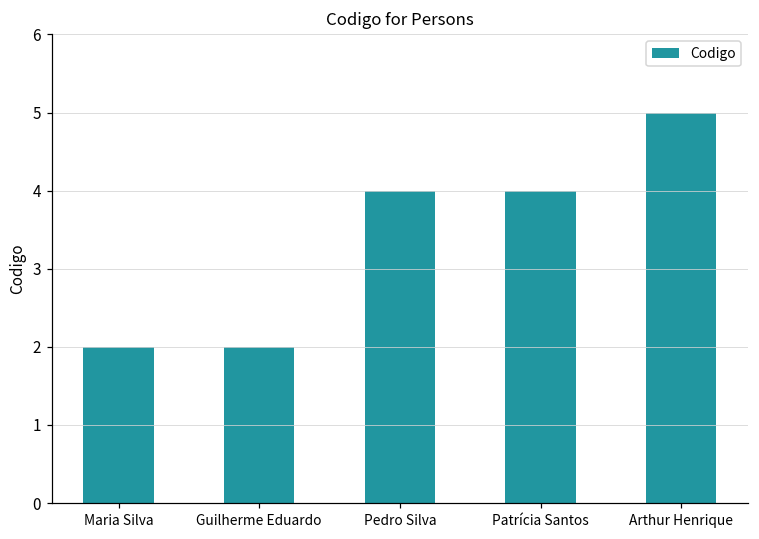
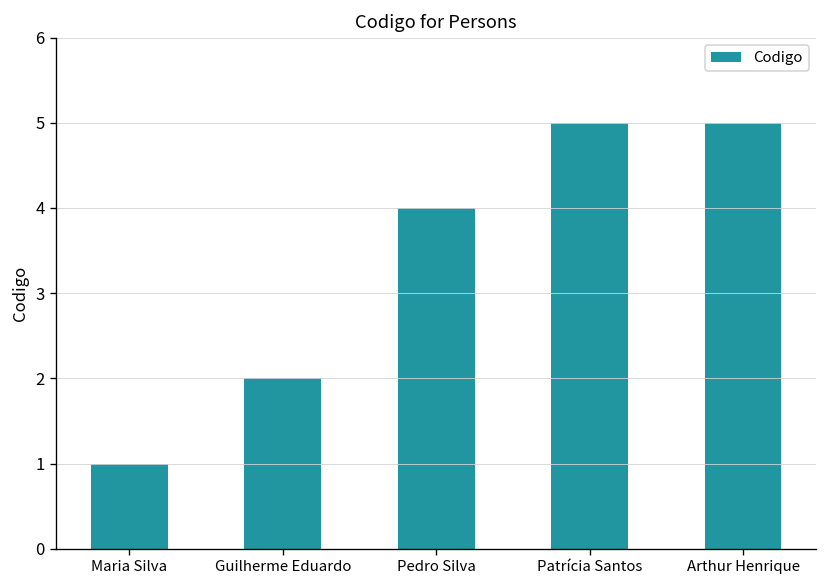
Maria Silva: 2 -> 1
Patrícia Santos: 4 -> 5
